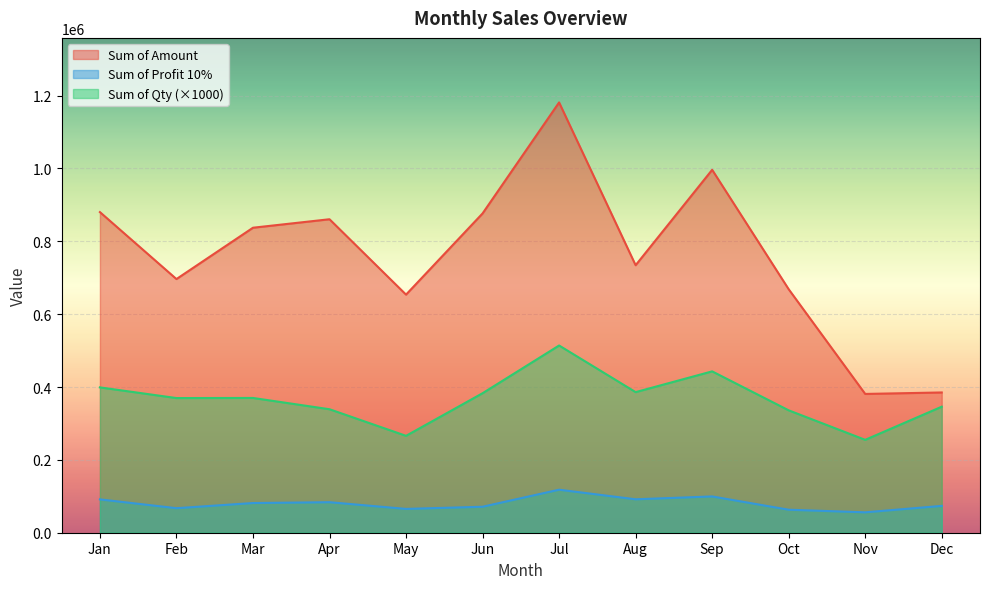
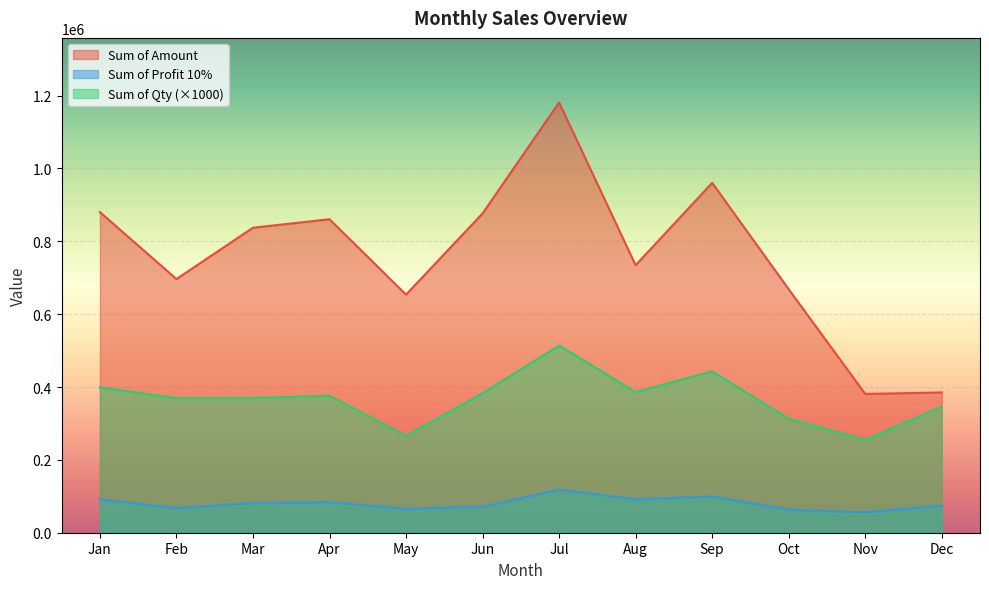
Sum of Qty (×1000), Apr: 340000 -> 380000
Sum of Amount, Sep: 1000000 -> 960000
Sum of Qty (×1000), Oct: 340000 -> 310000
